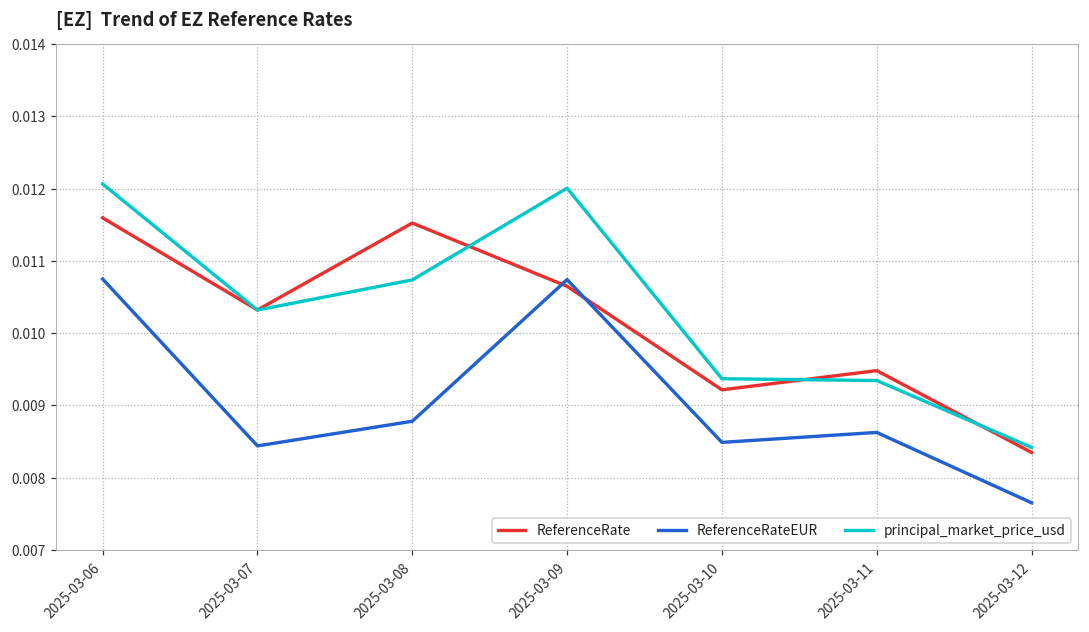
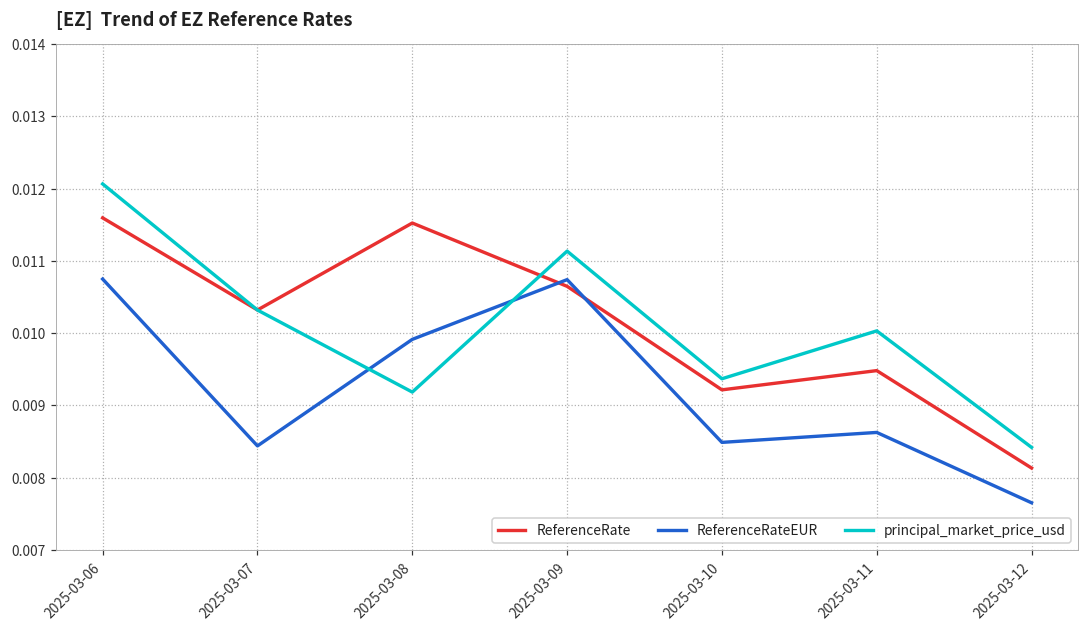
ReferenceRateEUR, 2025-03-08: 0.0088 -> 0.0099
principal_market_price_usd, 2025-03-08: 0.0107 -> 0.0092
principal_market_price_usd, 2025-03-09: 0.0120 -> 0.0111
principal_market_price_usd, 2025-03-11: 0.0093 -> 0.0100
ReferenceRate, 2025-03-12: 0.0083 -> 0.0081
